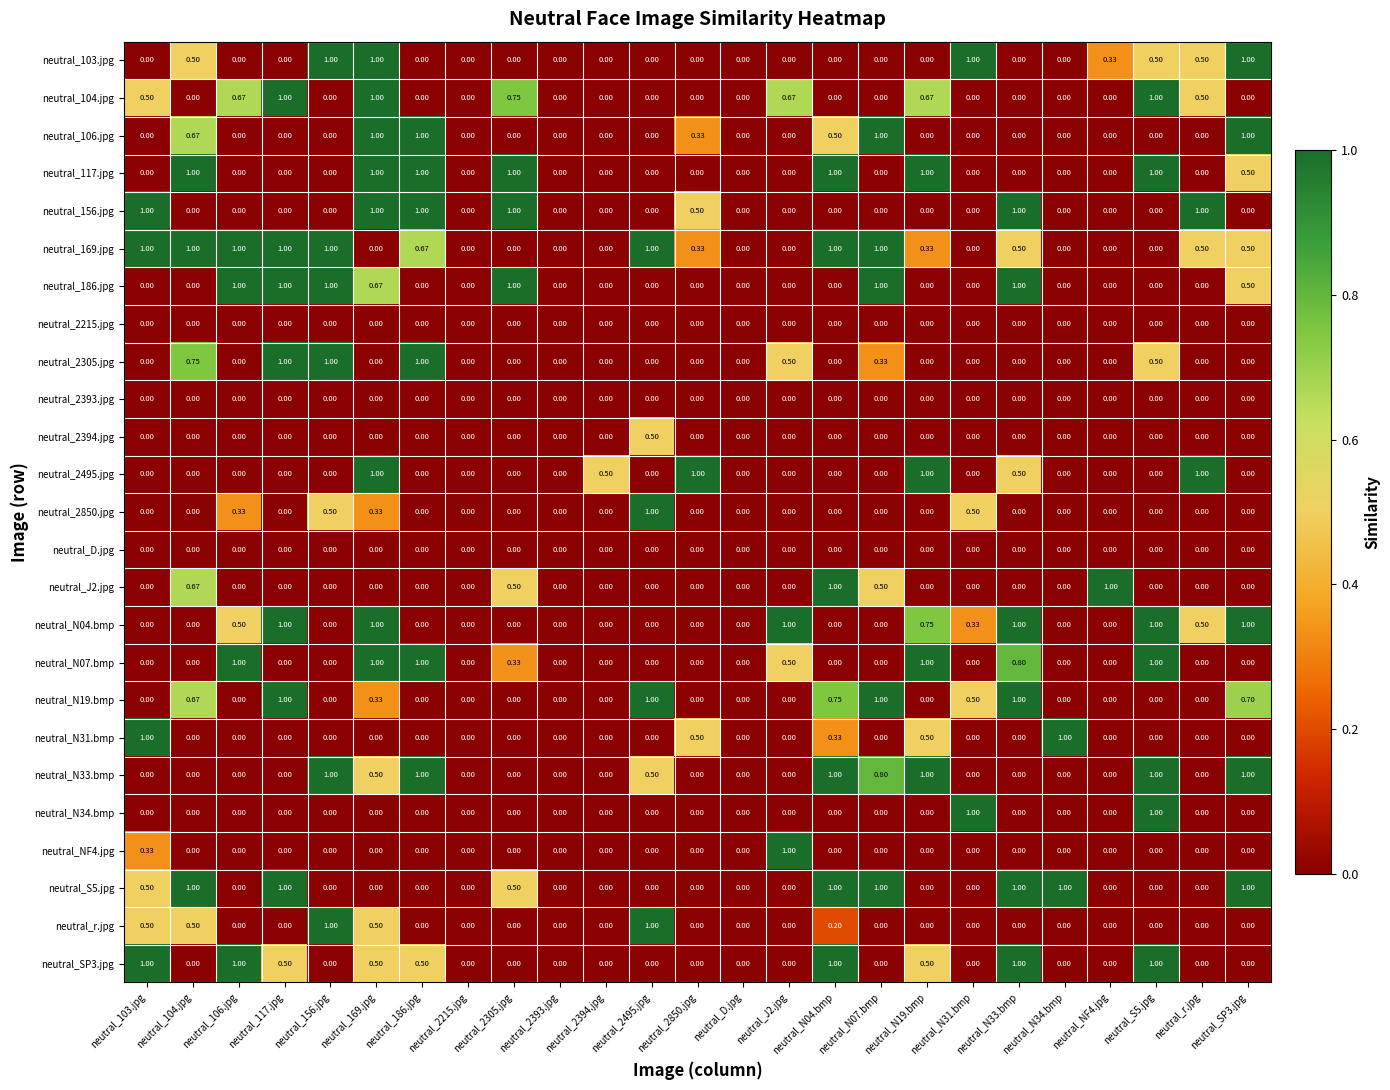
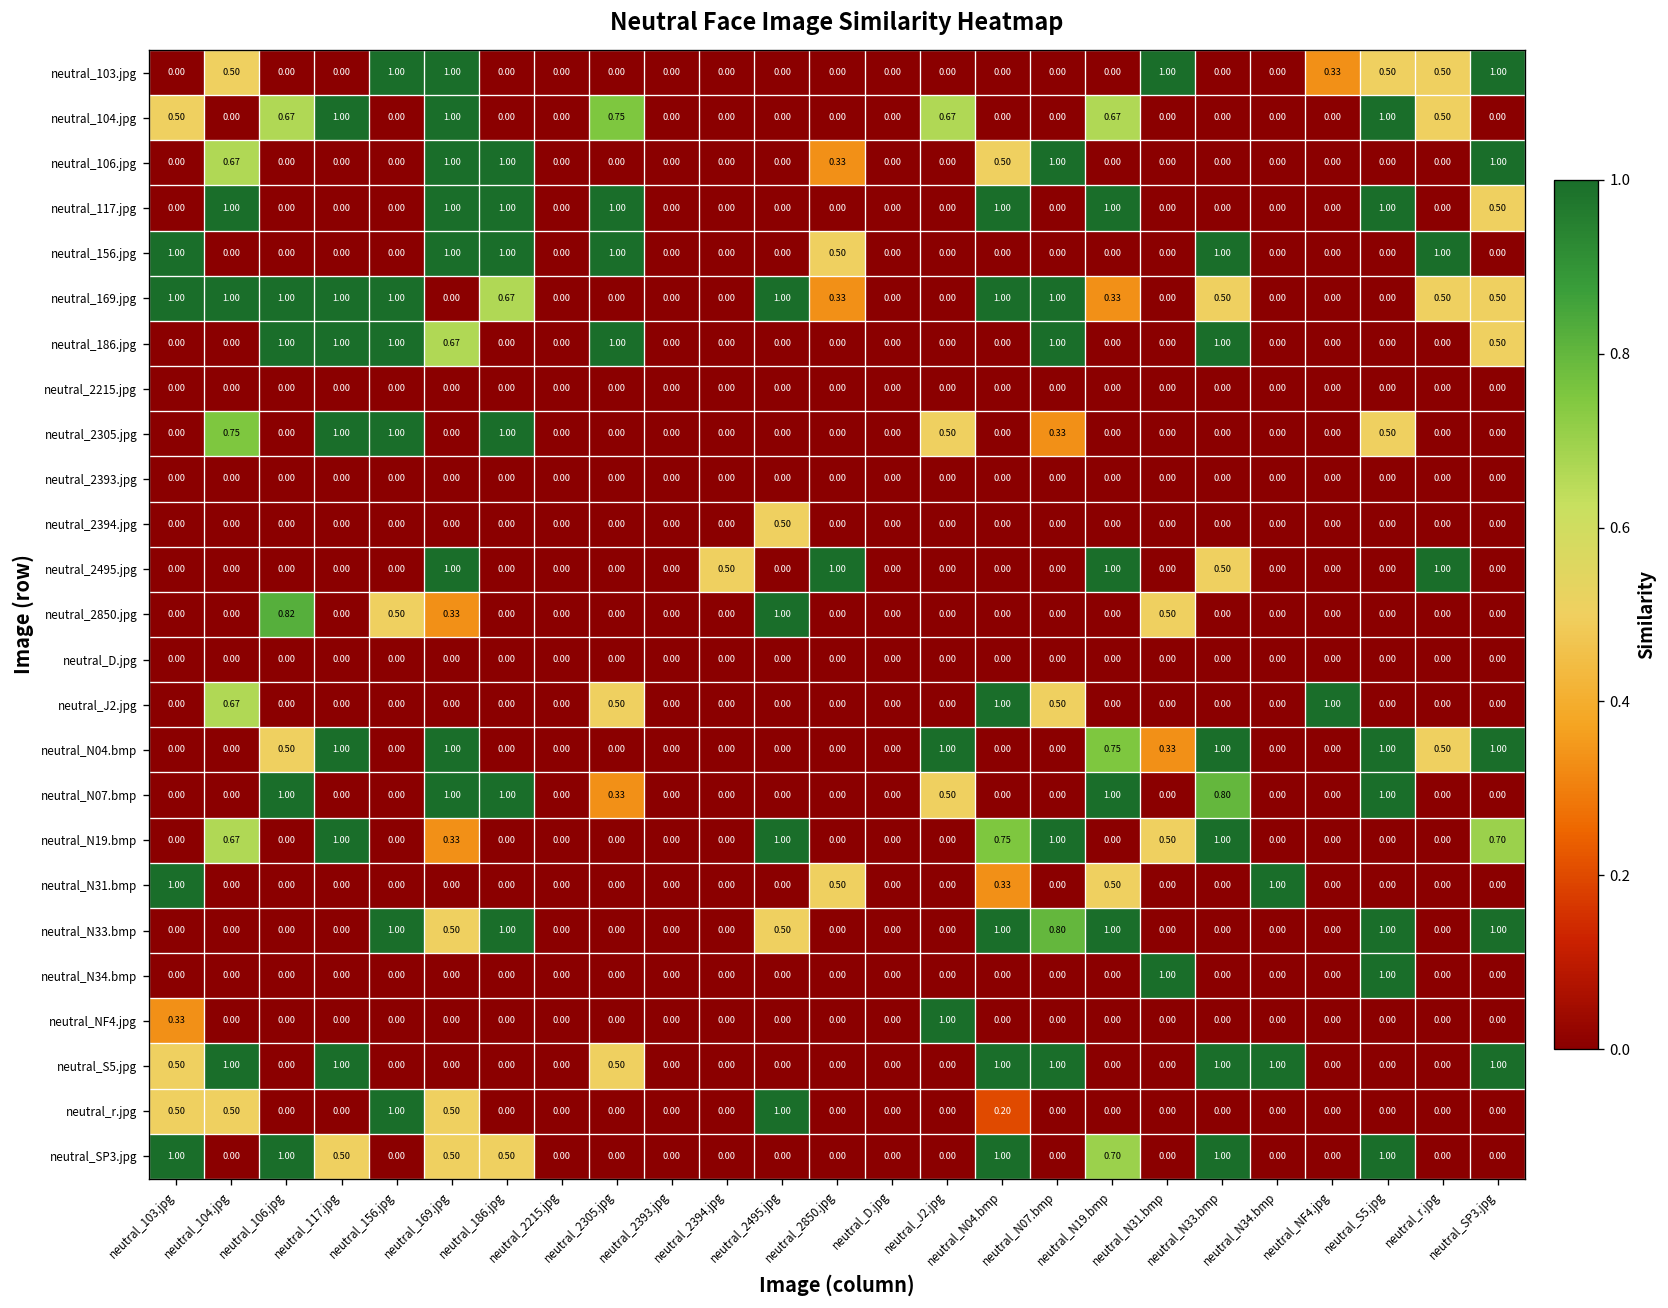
neutral_2850.jpg, neutral_106.jpg: 0.33 -> 0.82
neutral_SP3.jpg, neutral_N19.bmp: 0.50 -> 0.70
